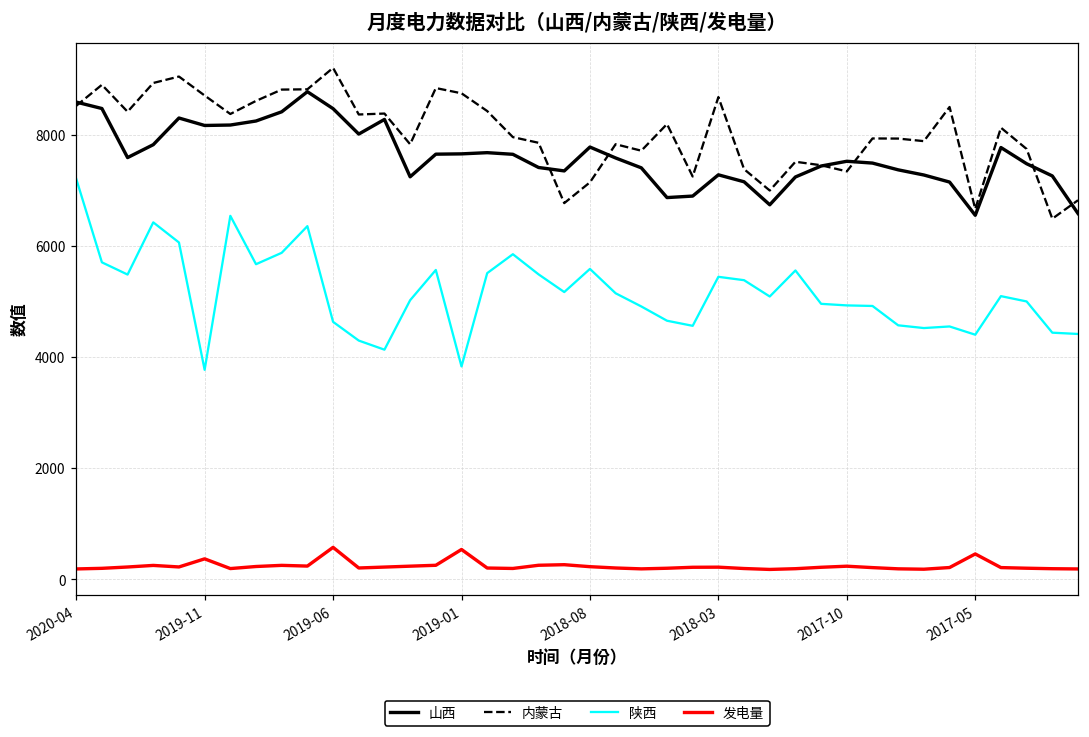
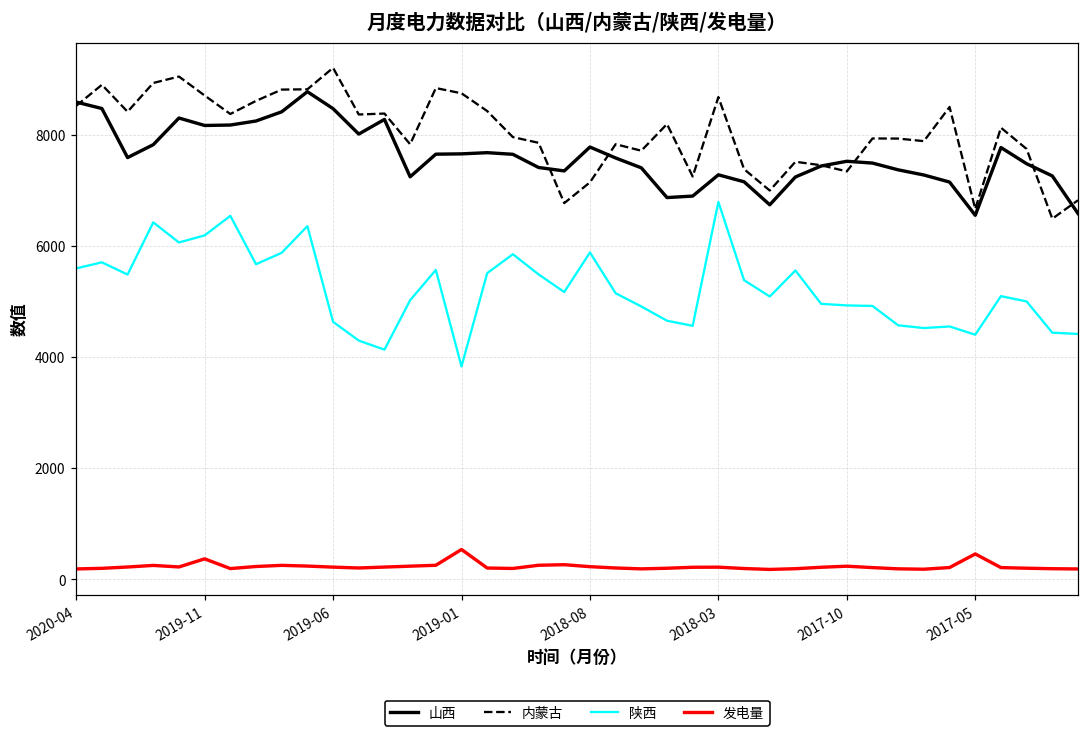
陕西, 2020-04: 7200 -> 5600
陕西, 2019-11: 3800 -> 6200
发电量, 2019-06: 600 -> 200
陕西, 2018-08: 5600 -> 5900
陕西, 2018-03: 5400 -> 6800
